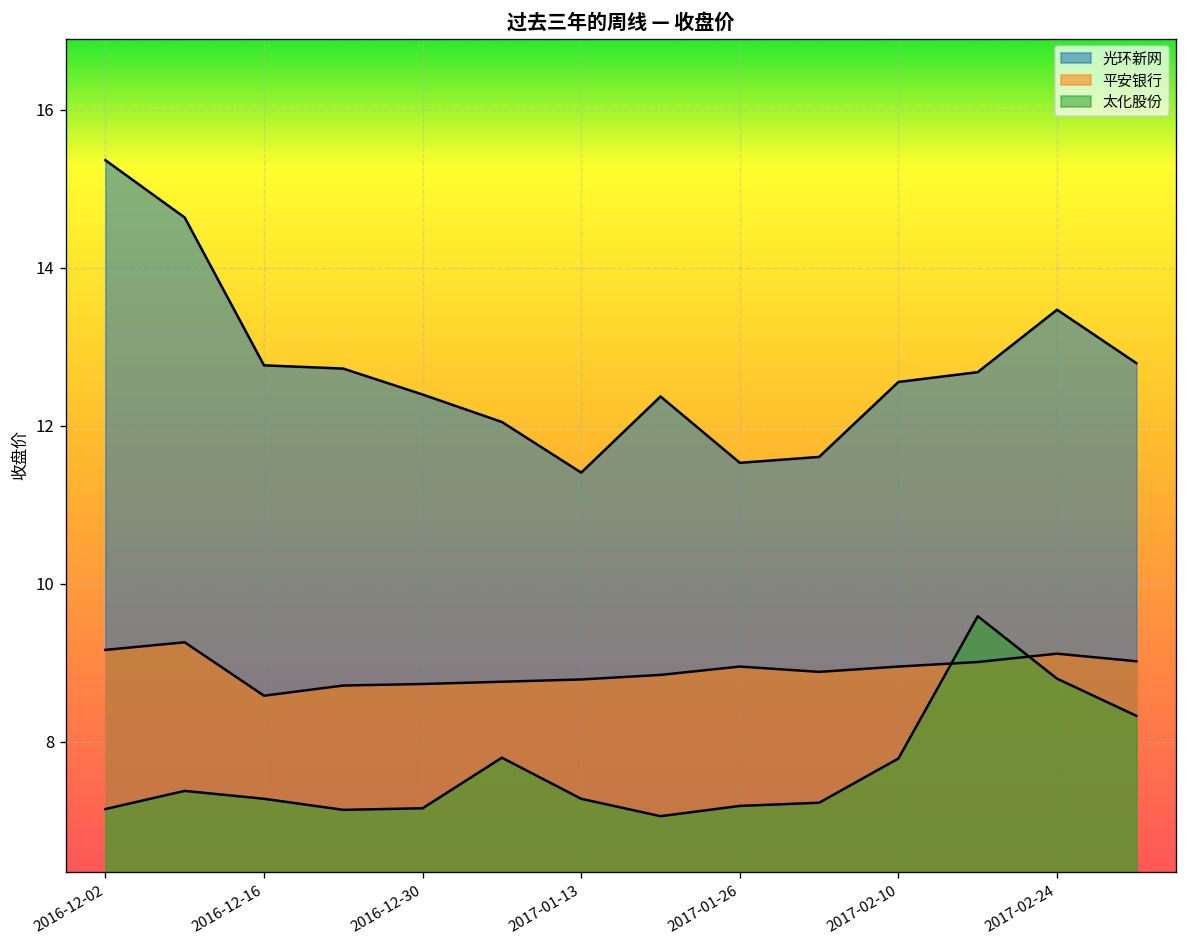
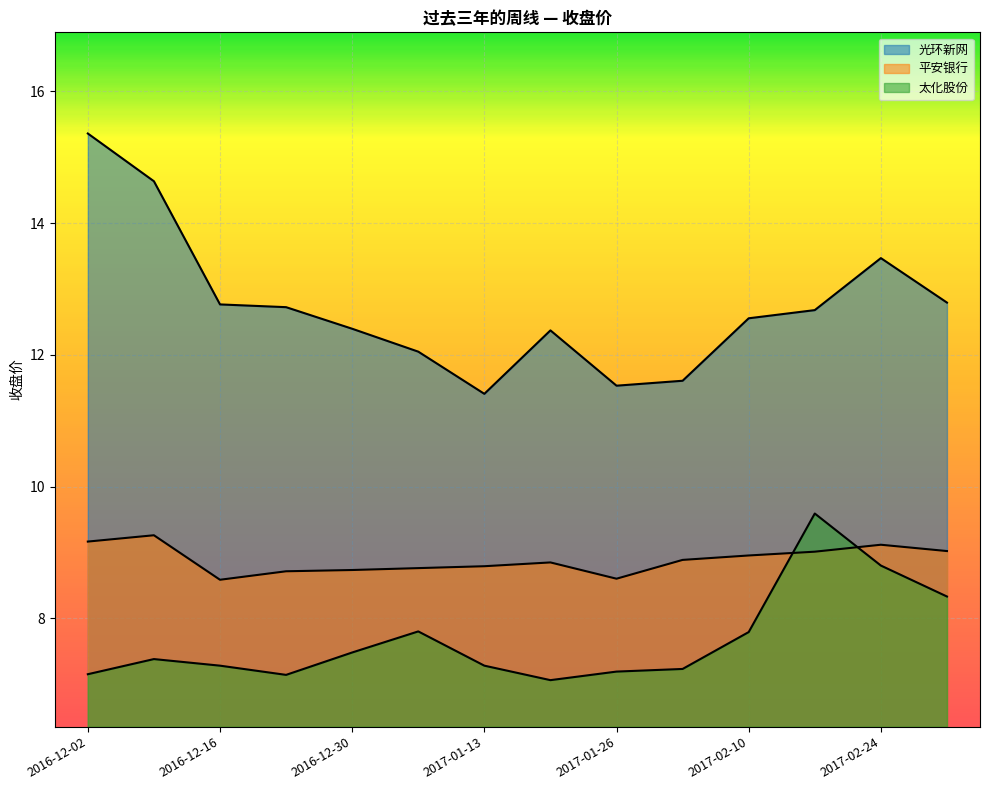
太化股份, 2016-12-30: 7.2 -> 7.5
平安银行, 2017-01-26: 9.0 -> 8.6
